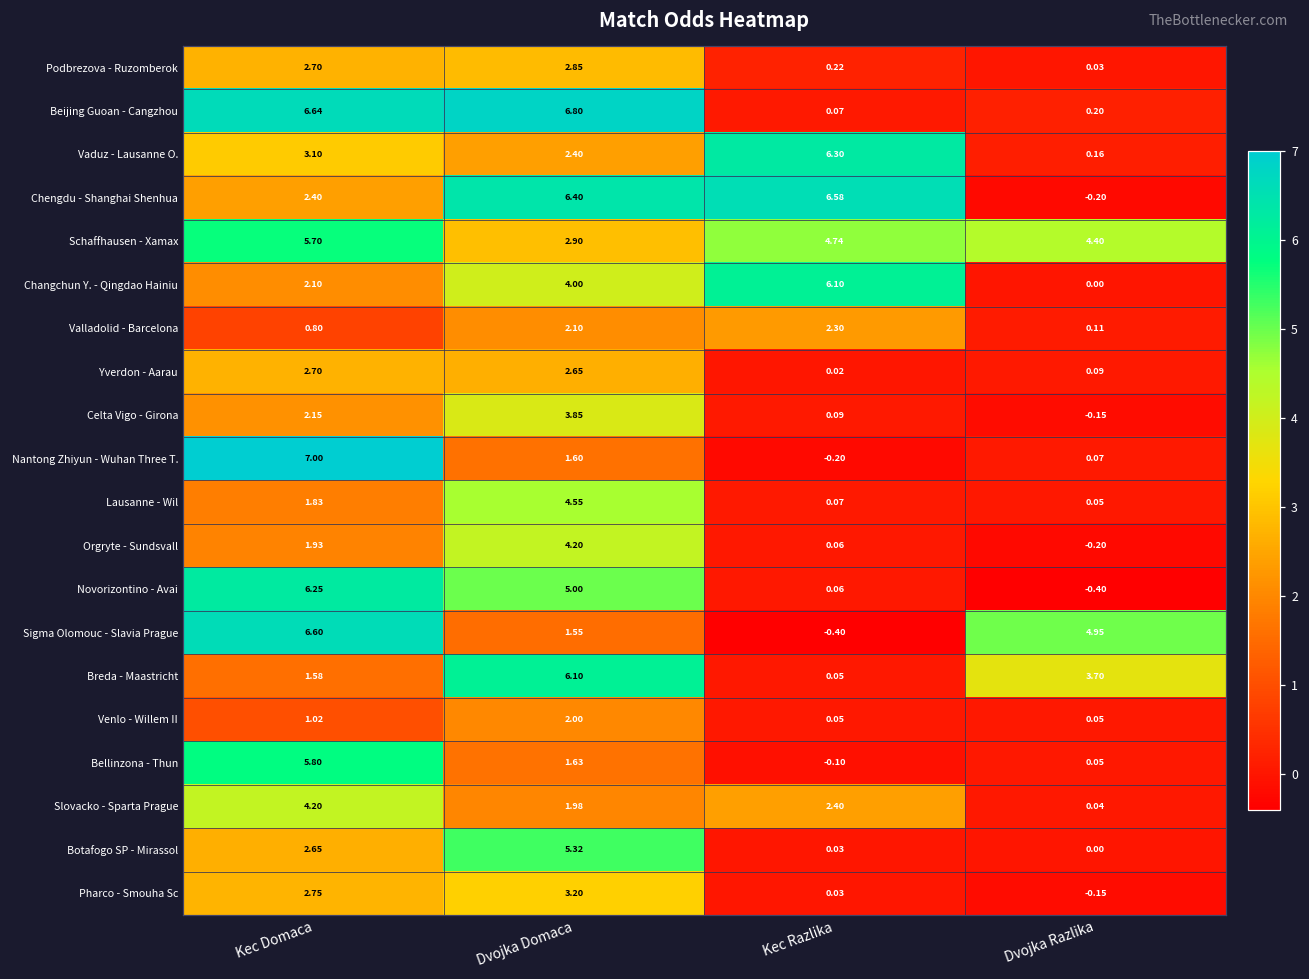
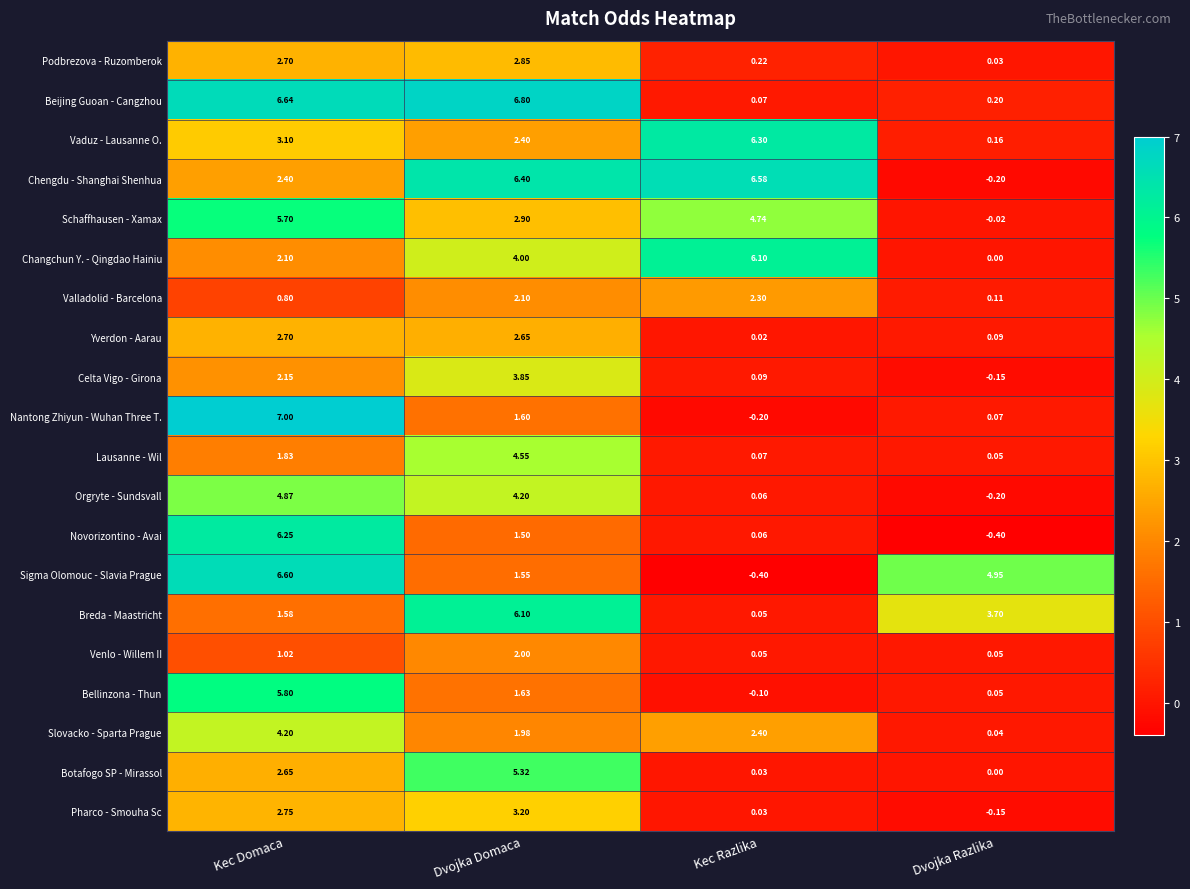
Schaffhausen - Xamax, Dvojka Razlika: 4.40 -> -0.02
Orgryte - Sundsvall, Kec Domaca: 1.93 -> 4.87
Novorizontino - Avai, Dvojka Domaca: 5.00 -> 1.50
